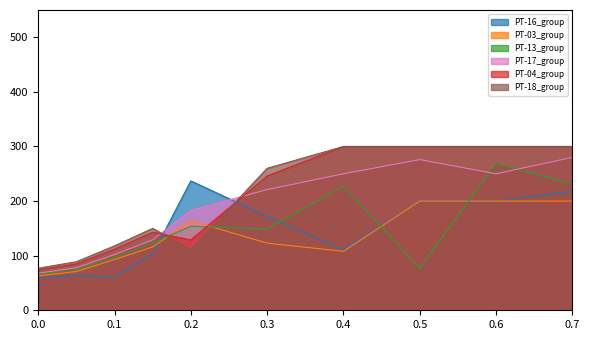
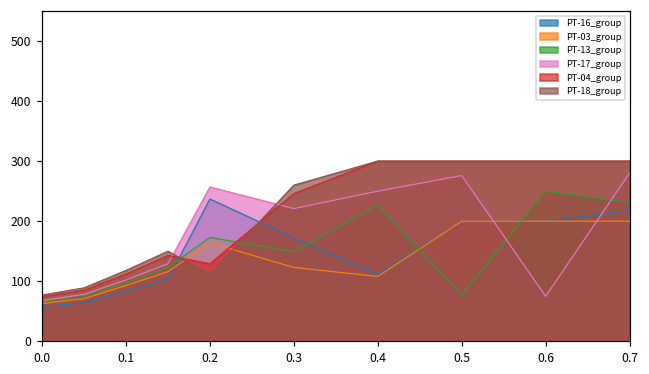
PT-16_group, 0.1: 60 -> 80
PT-13_group, 0.2: 150 -> 170
PT-17_group, 0.2: 180 -> 260
PT-13_group, 0.6: 270 -> 250
PT-17_group, 0.6: 250 -> 80
